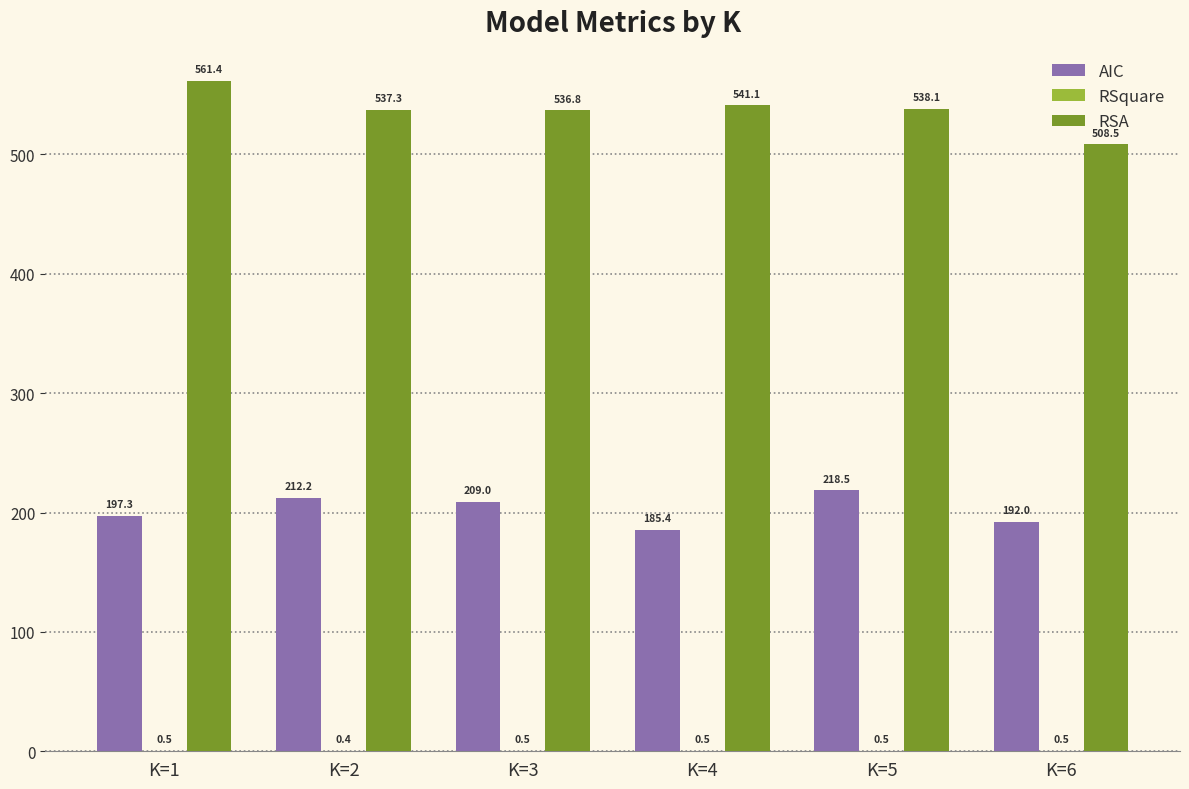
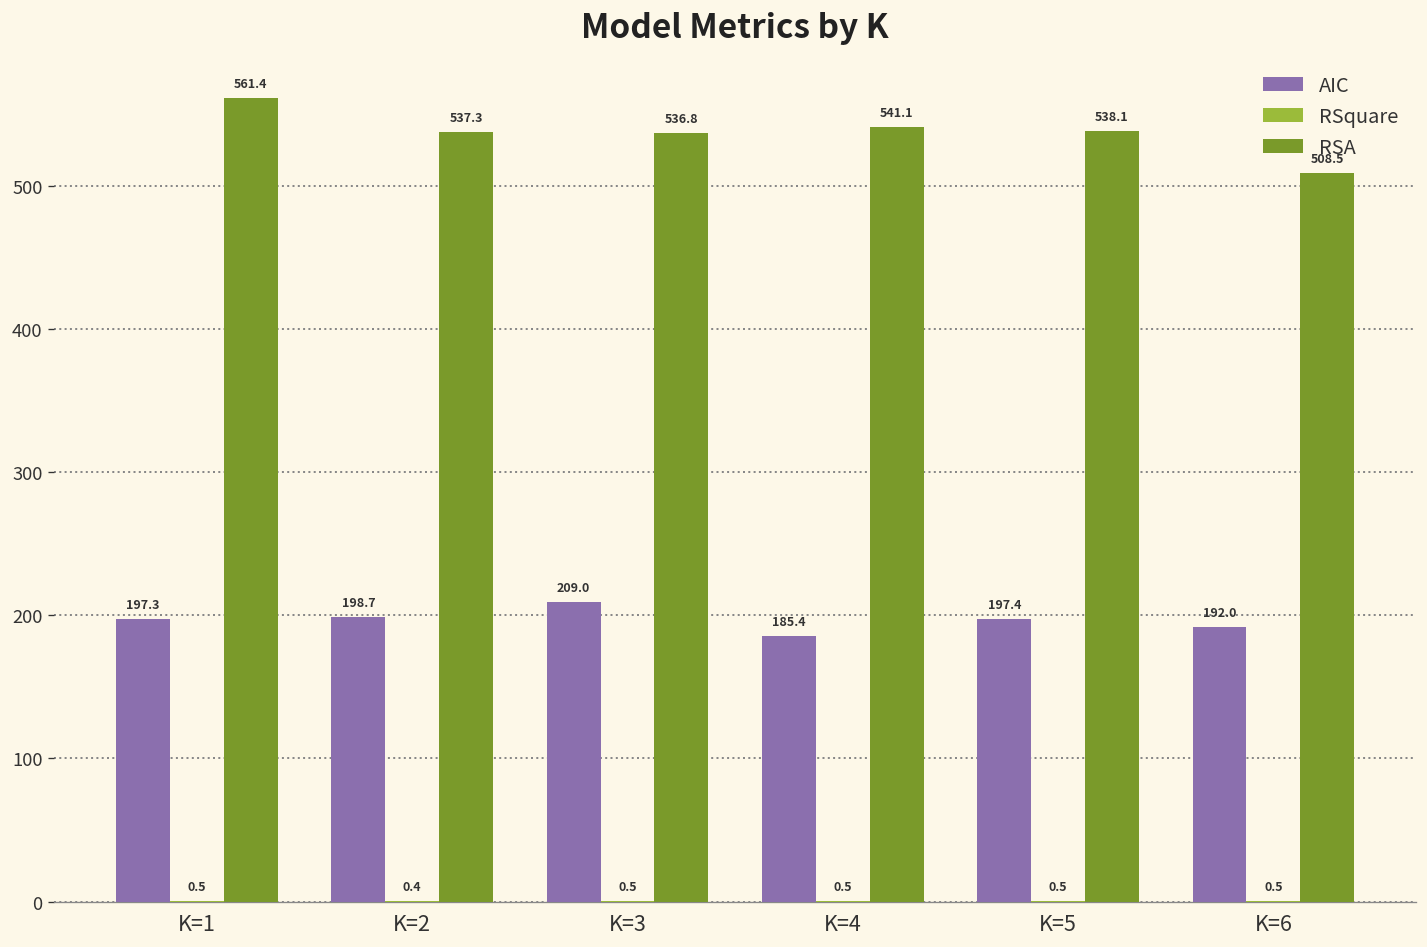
AIC, K=2: 212.2 -> 198.7
AIC, K=5: 218.5 -> 197.4
